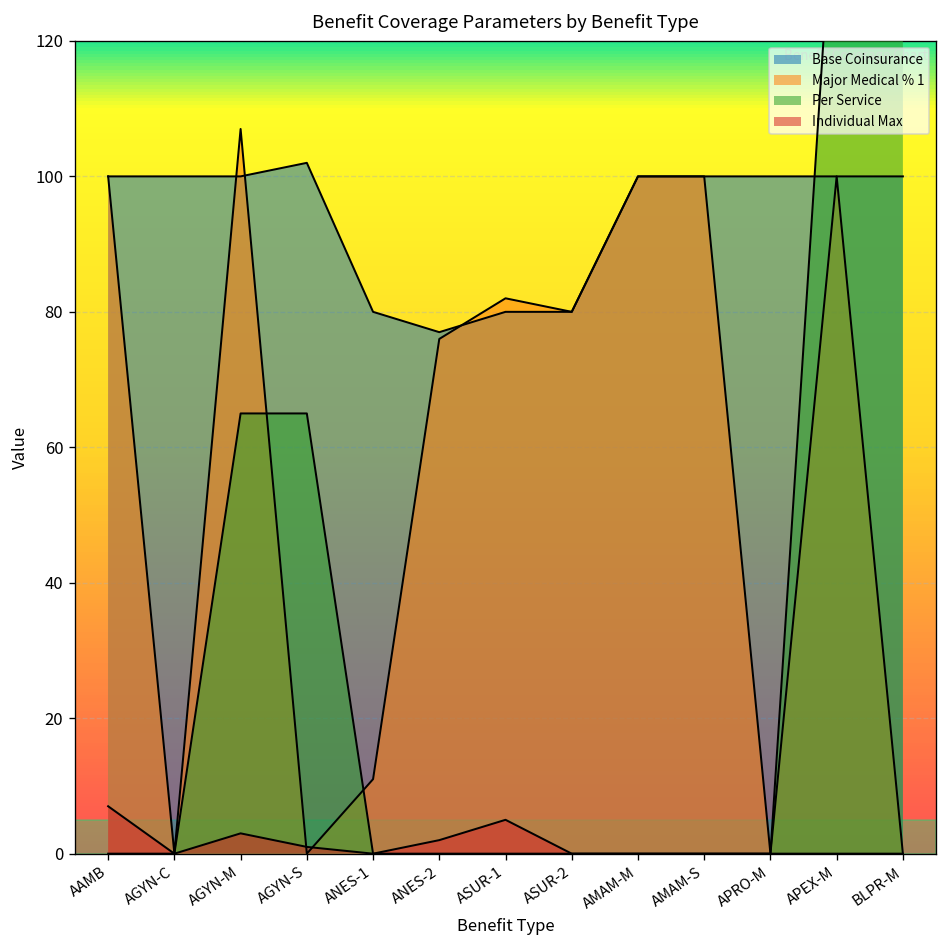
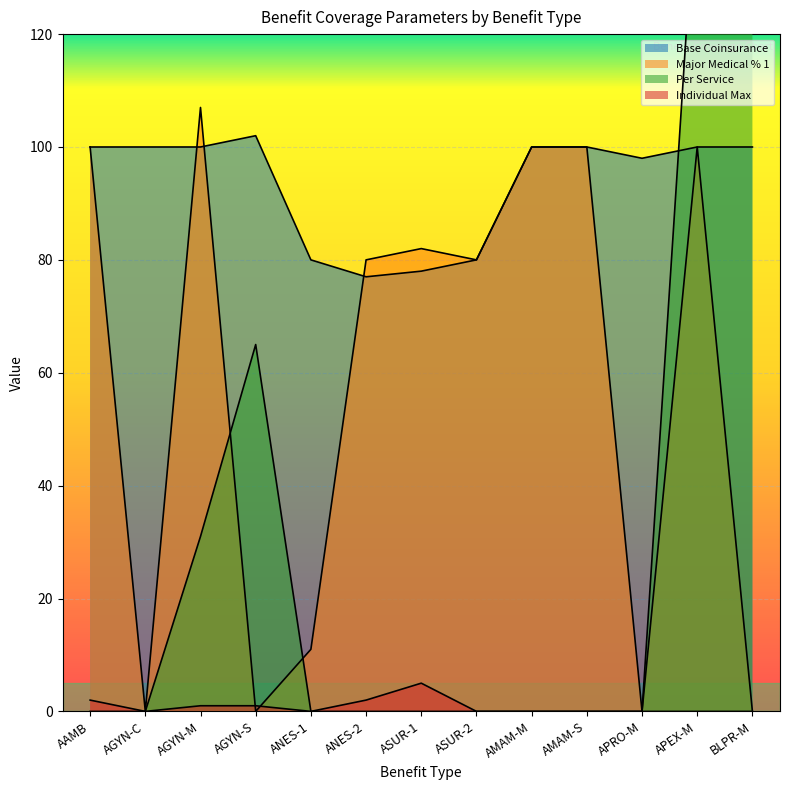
Individual Max, AAMB: 7 -> 2
Per Service, AGYN-M: 65 -> 31
Individual Max, AGYN-M: 3 -> 1
Major Medical % 1, ANES-2: 76 -> 80
Base Coinsurance, ASUR-1: 80 -> 78
Base Coinsurance, APRO-M: 100 -> 98
